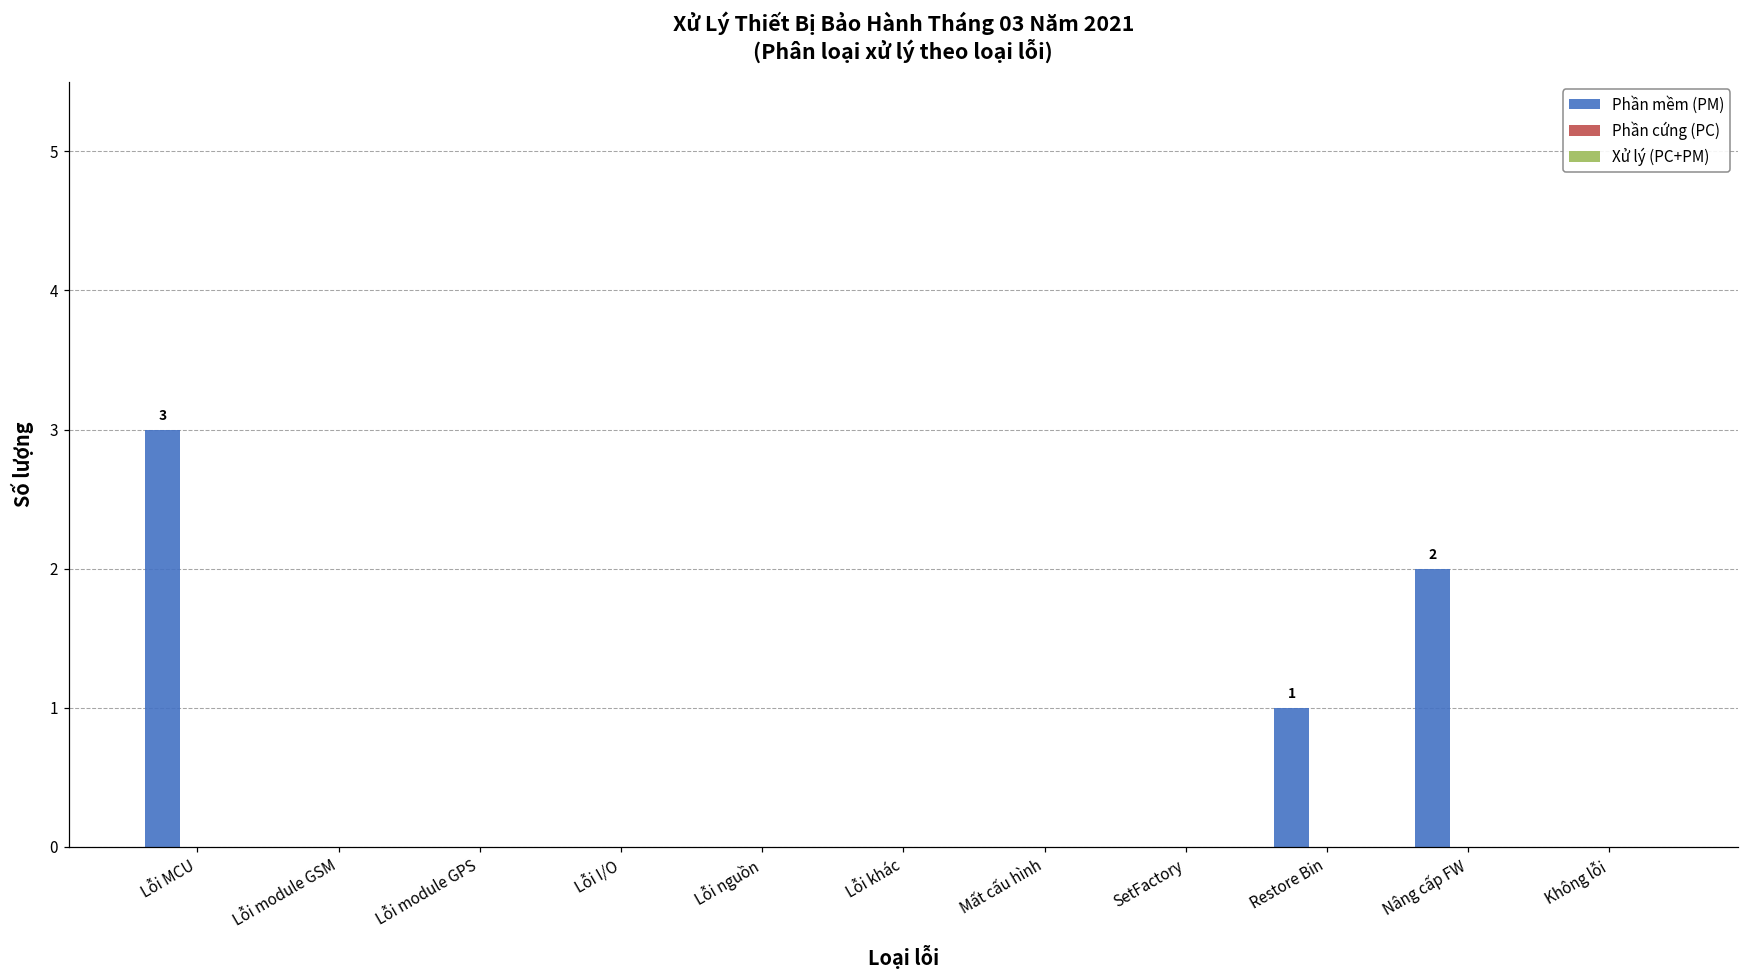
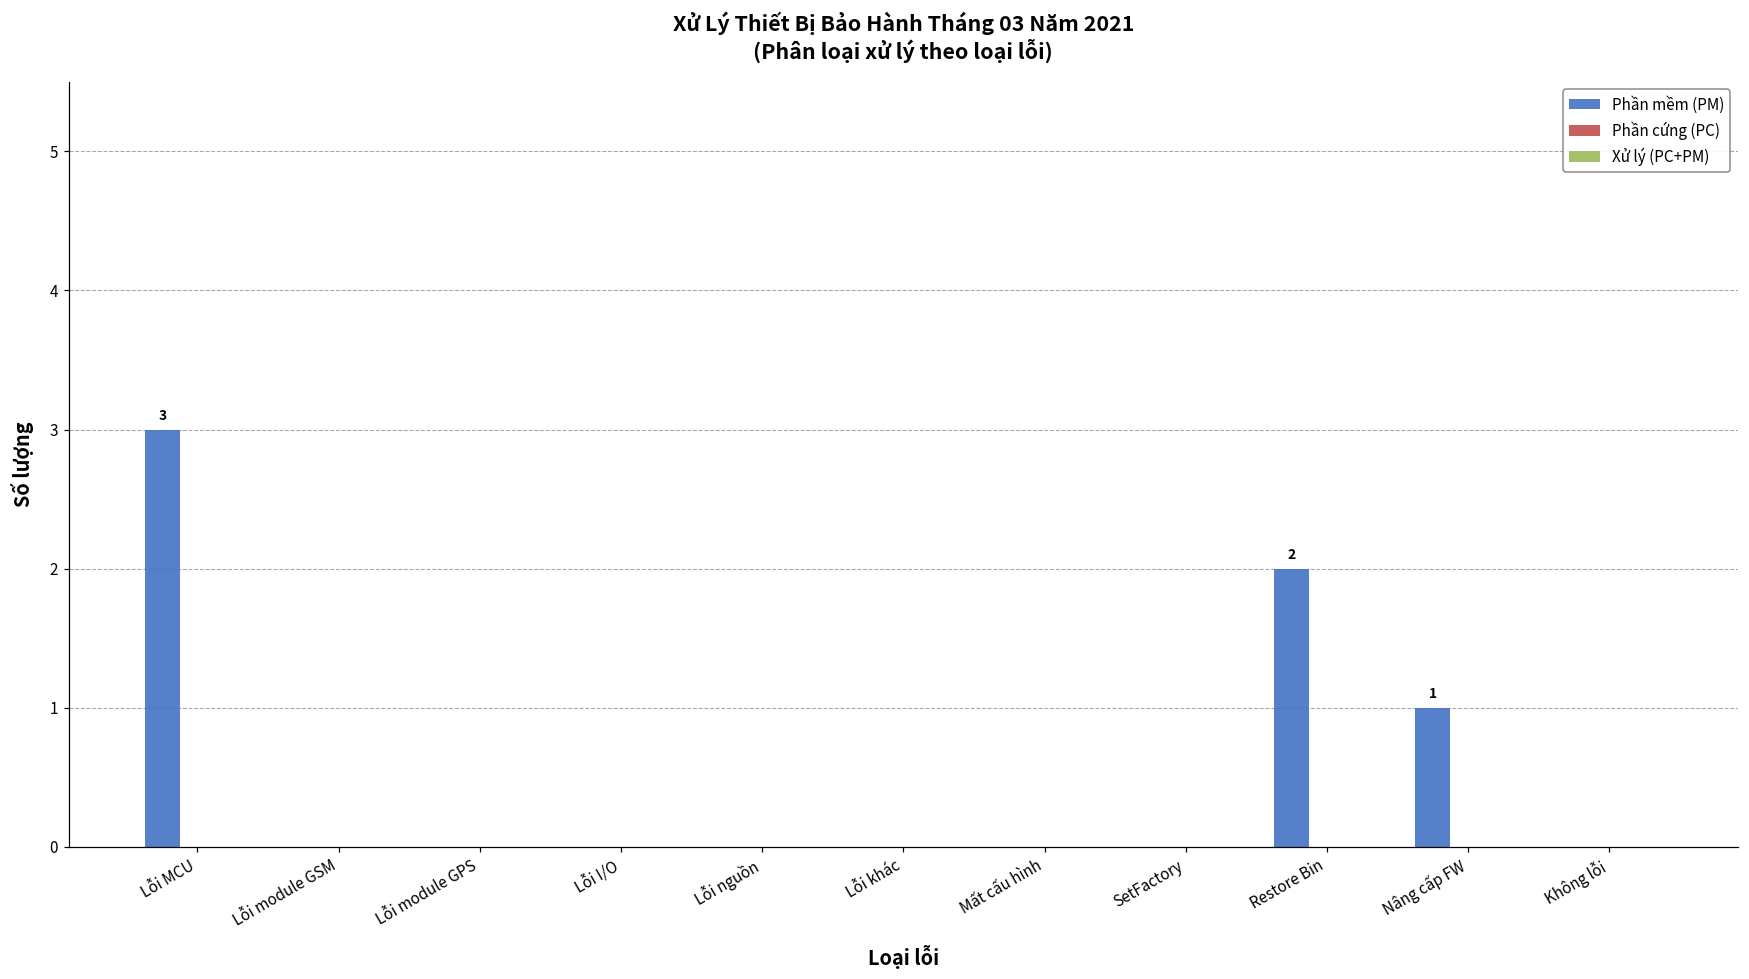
Phần mềm (PM), Restore Bin: 1 -> 2
Phần mềm (PM), Nâng cấp FW: 2 -> 1
